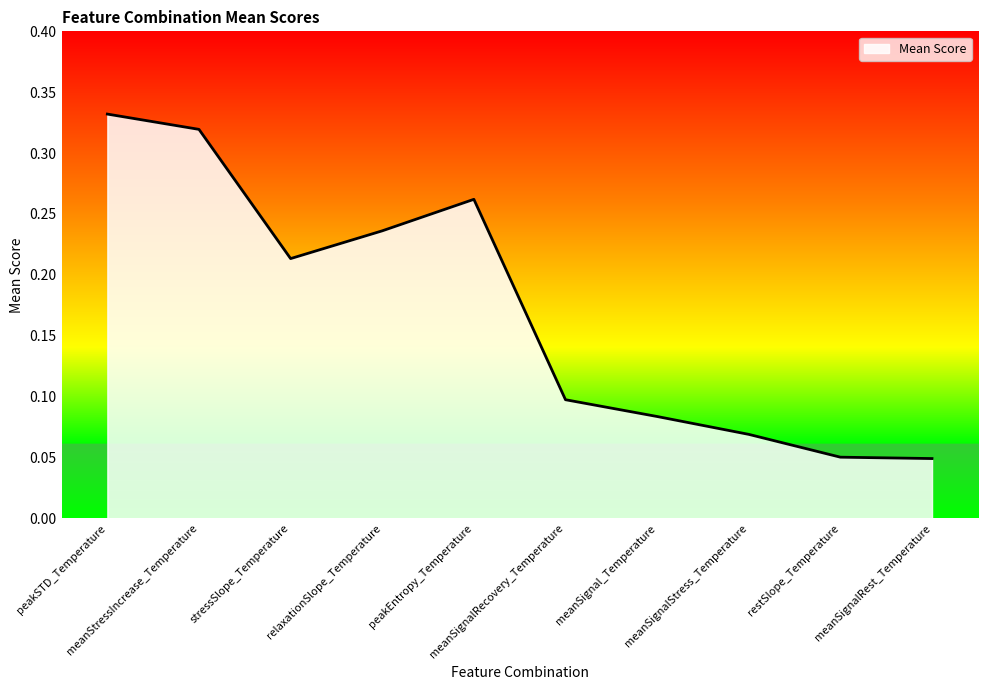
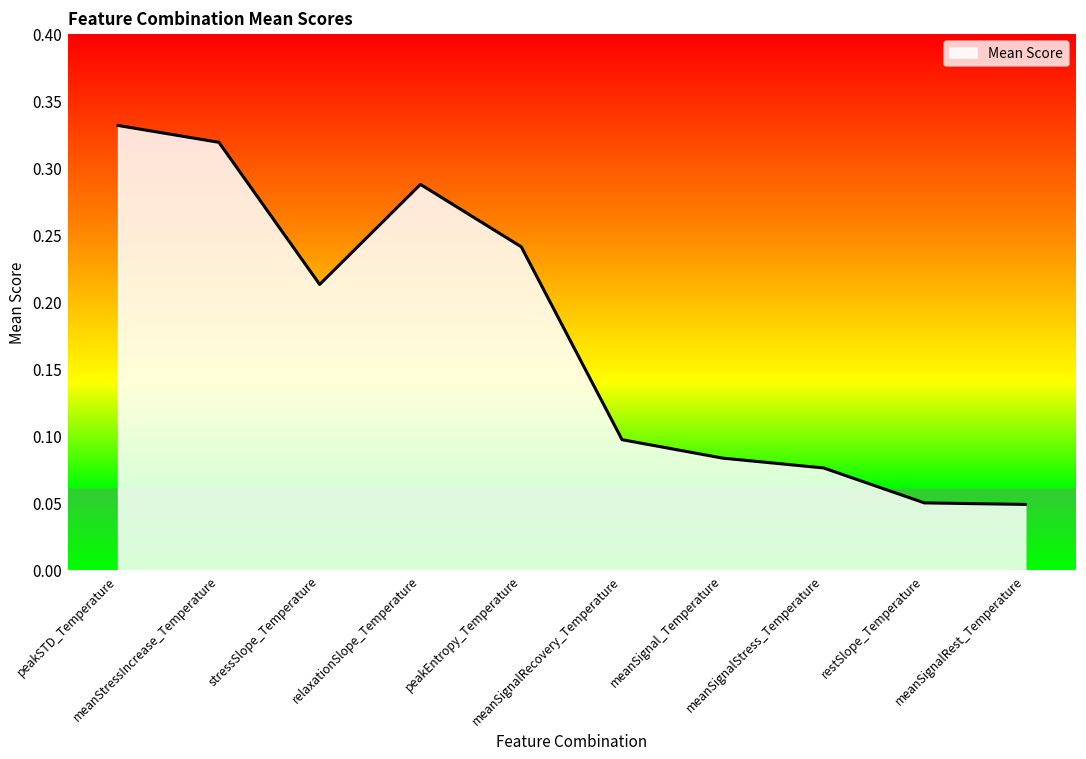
relaxationSlope_Temperature: 0.236 -> 0.288
peakEntropy_Temperature: 0.262 -> 0.241
meanSignalStress_Temperature: 0.069 -> 0.076
